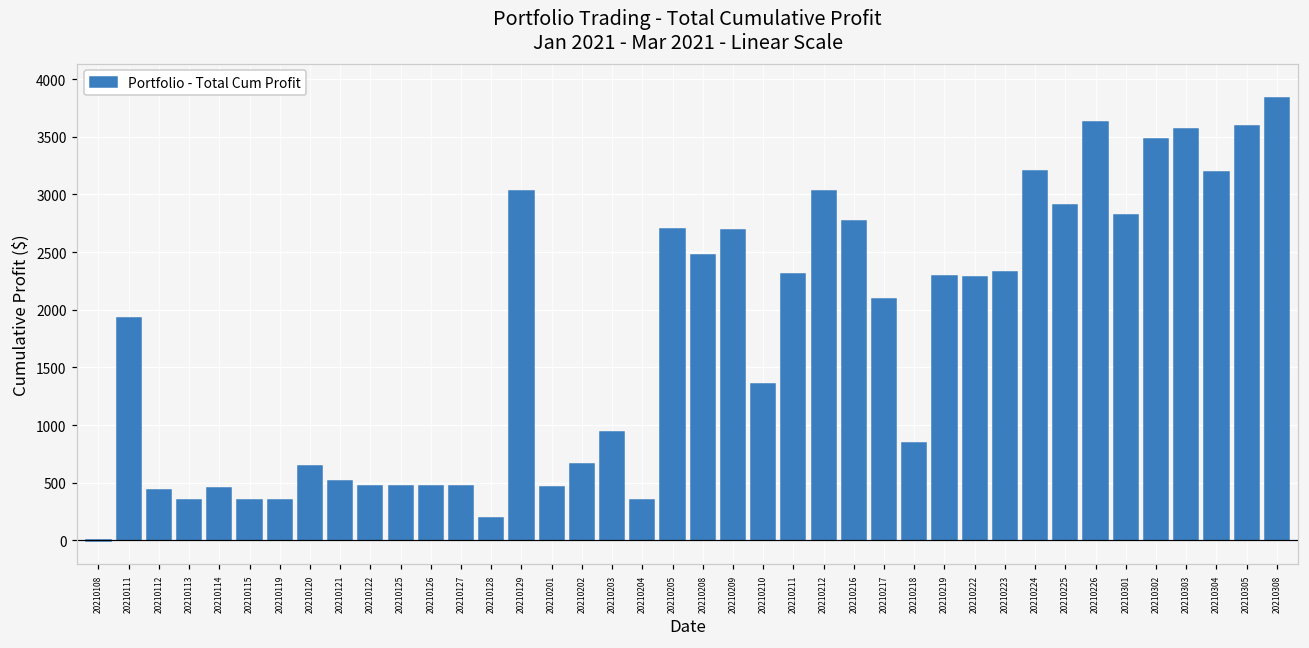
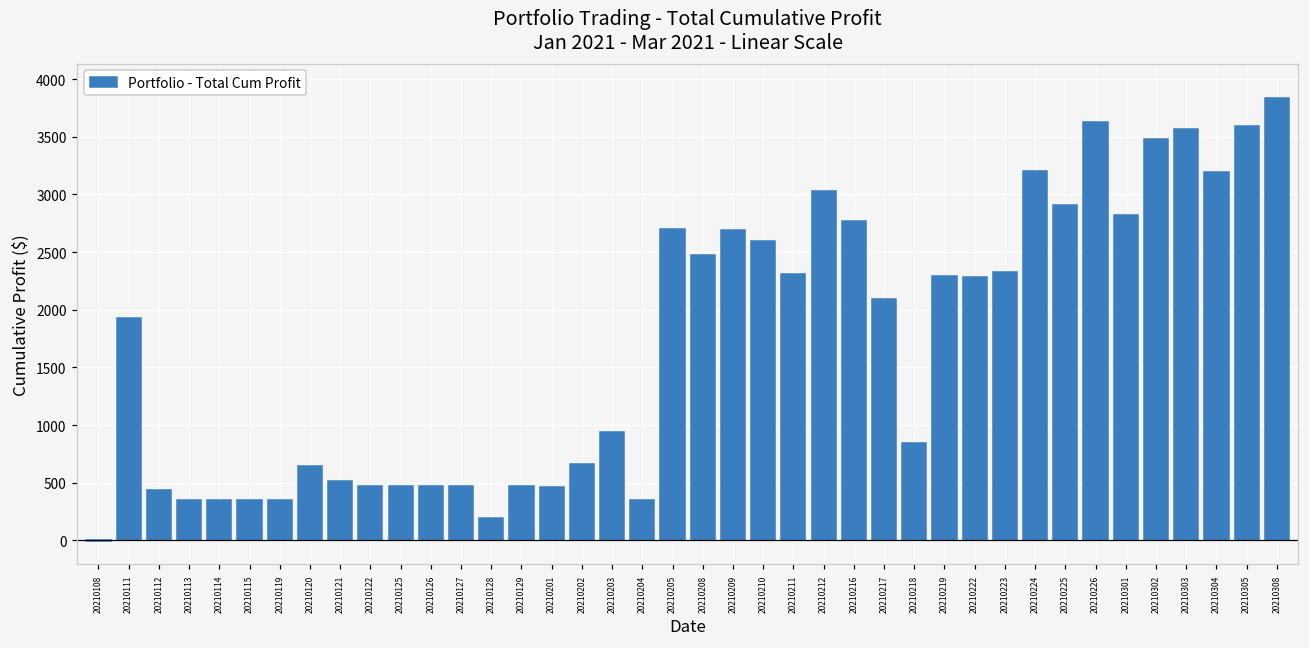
20210114: 450 -> 350
20210129: 3030 -> 470
20210210: 1350 -> 2590
